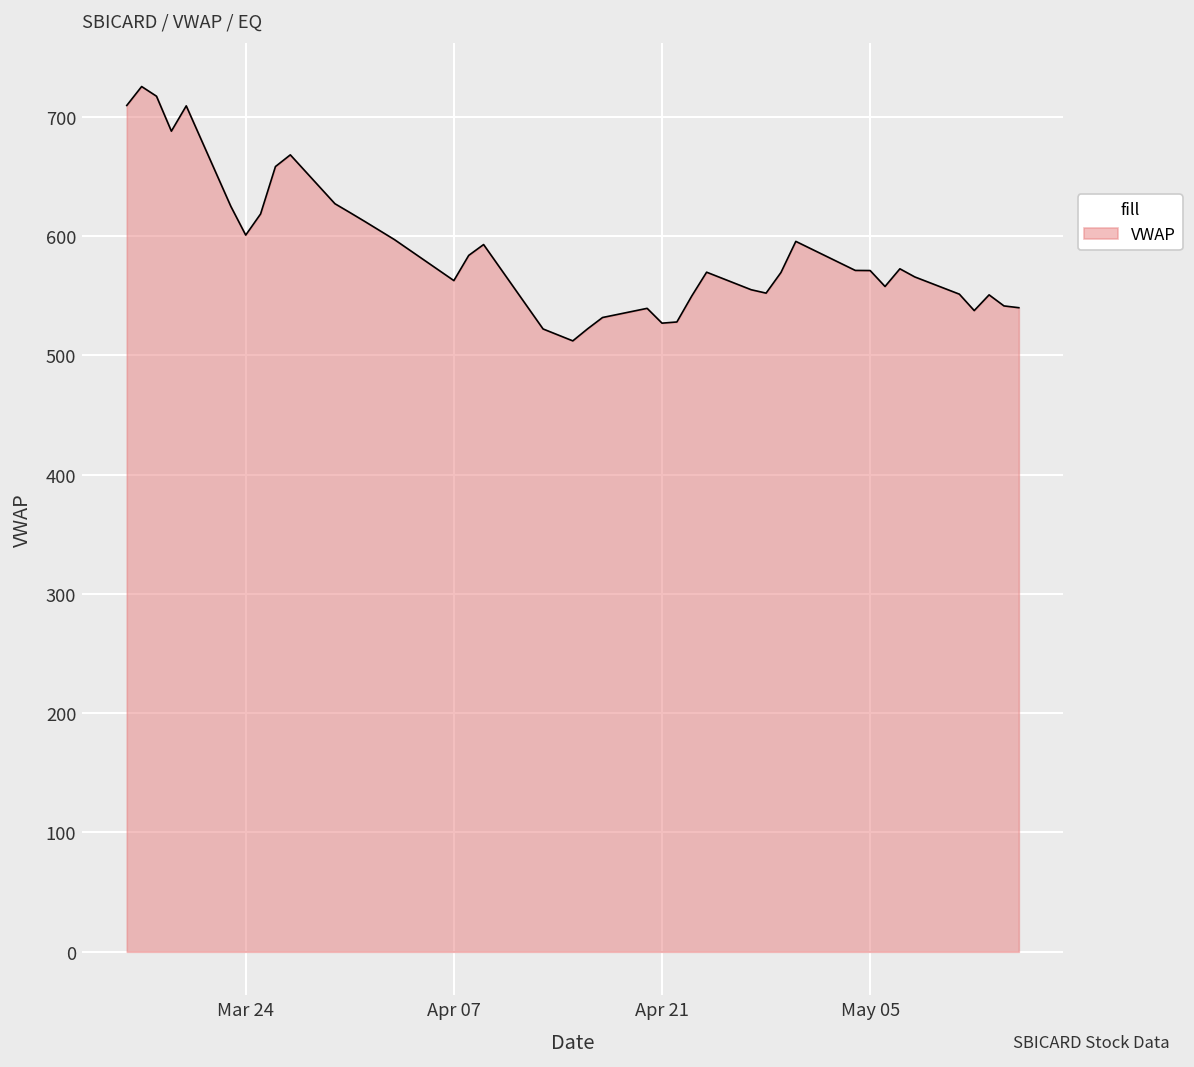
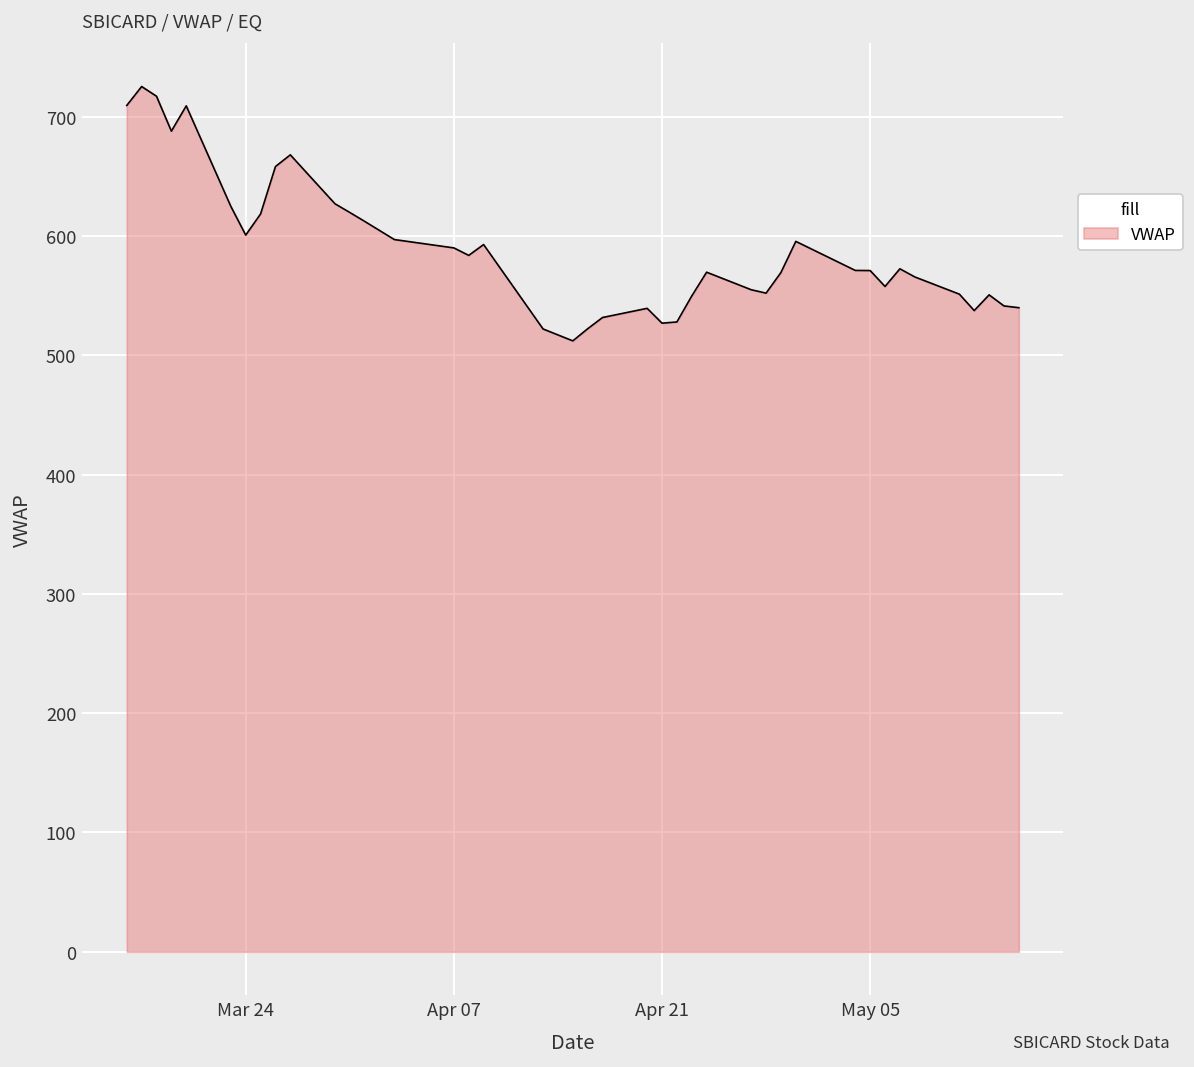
Apr 07: 560 -> 590
